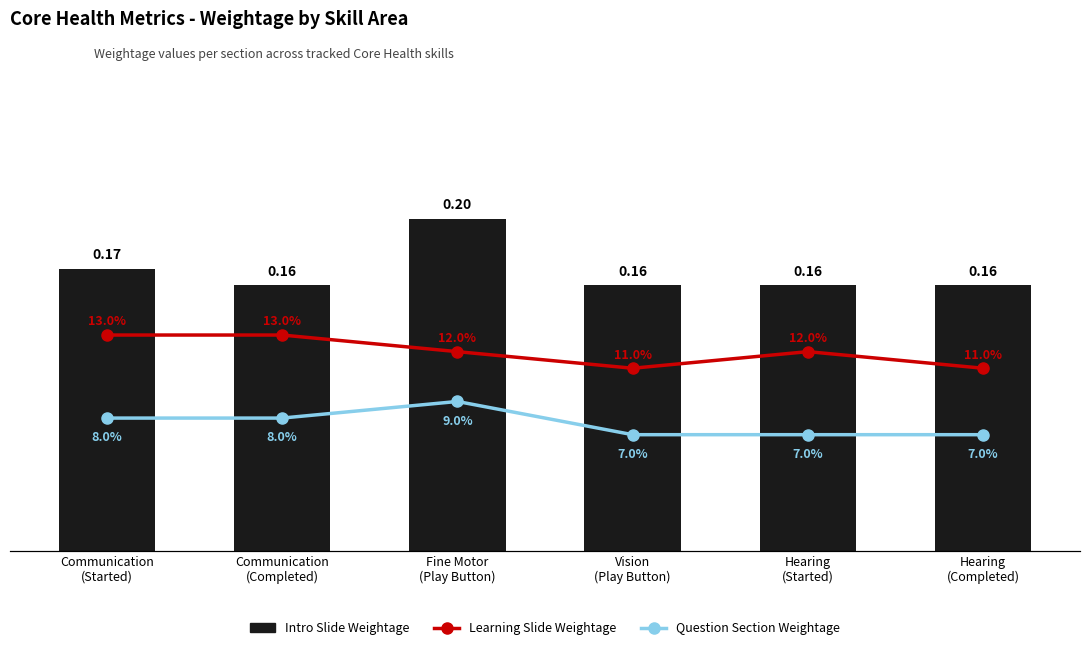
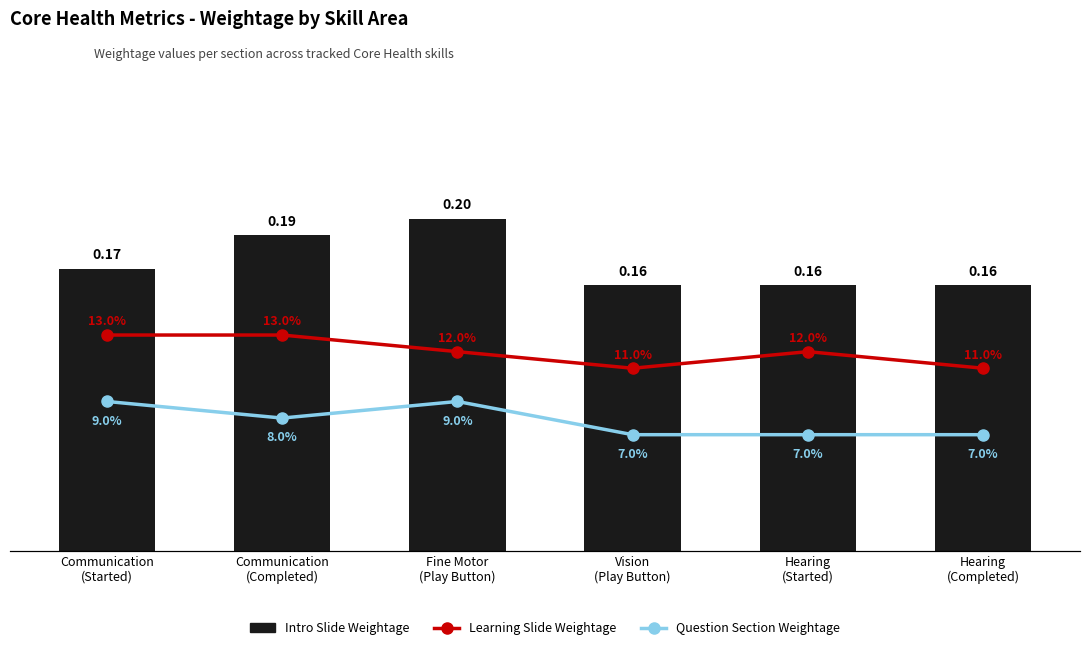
Intro Slide Weightage, Communication (Completed): 0.16 -> 0.19
Question Section Weightage, Communication (Started): 8.0% -> 9.0%
